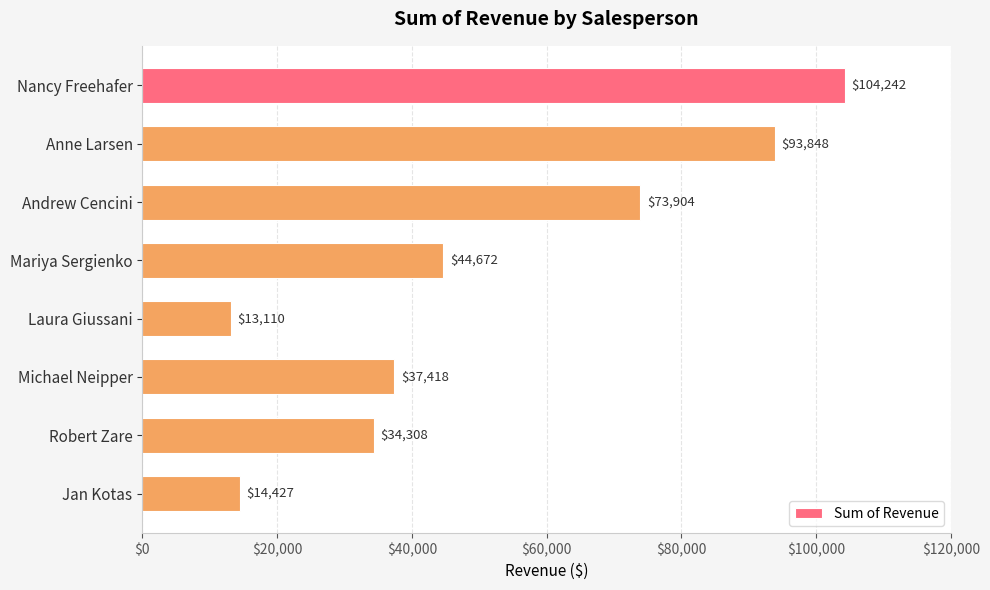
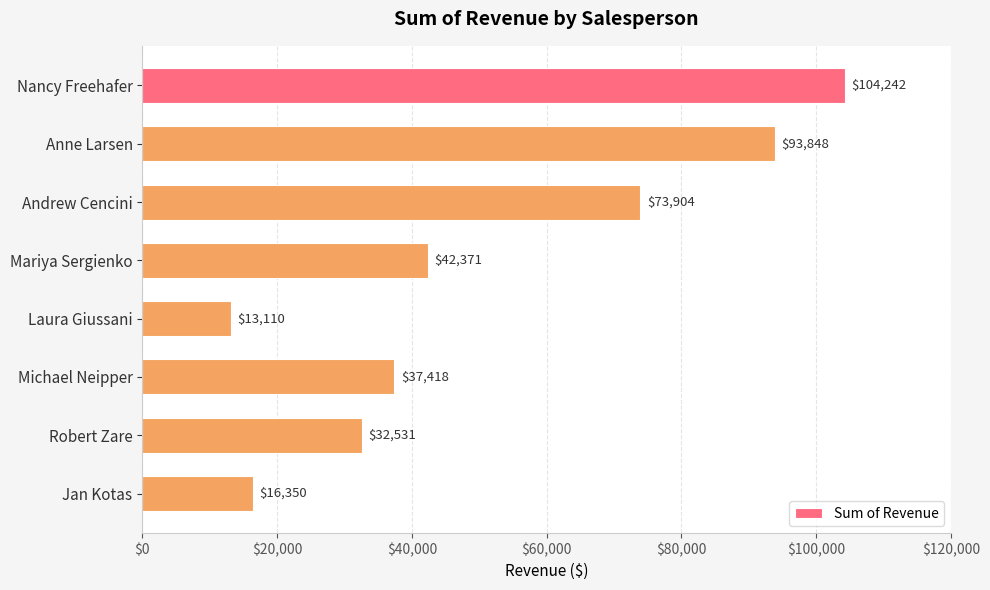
Mariya Sergienko: $44,672 -> $42,371
Robert Zare: $34,308 -> $32,531
Jan Kotas: $14,427 -> $16,350
